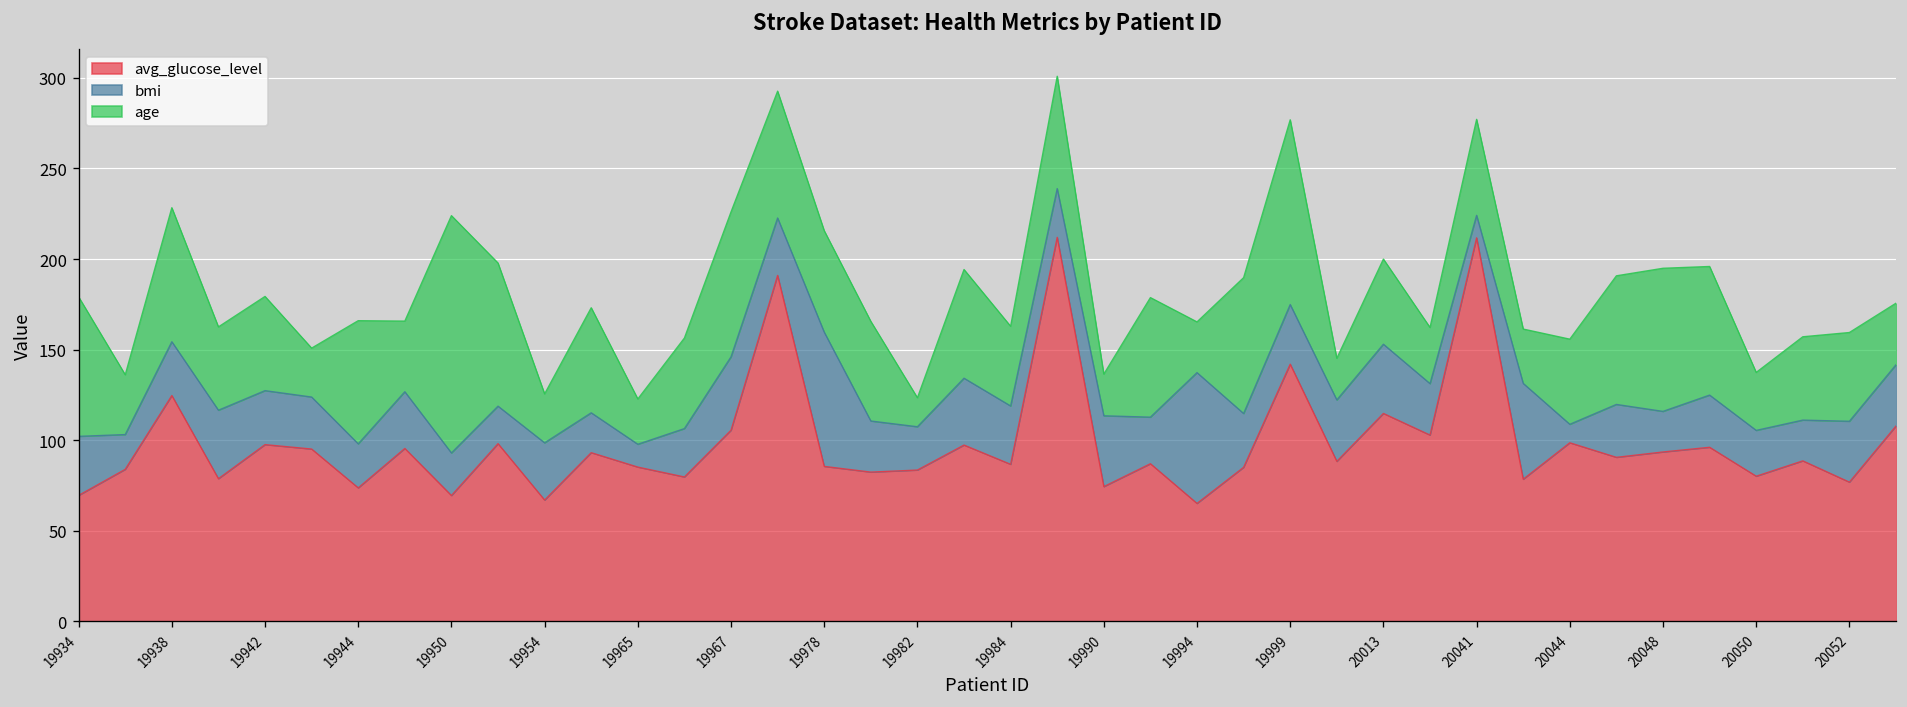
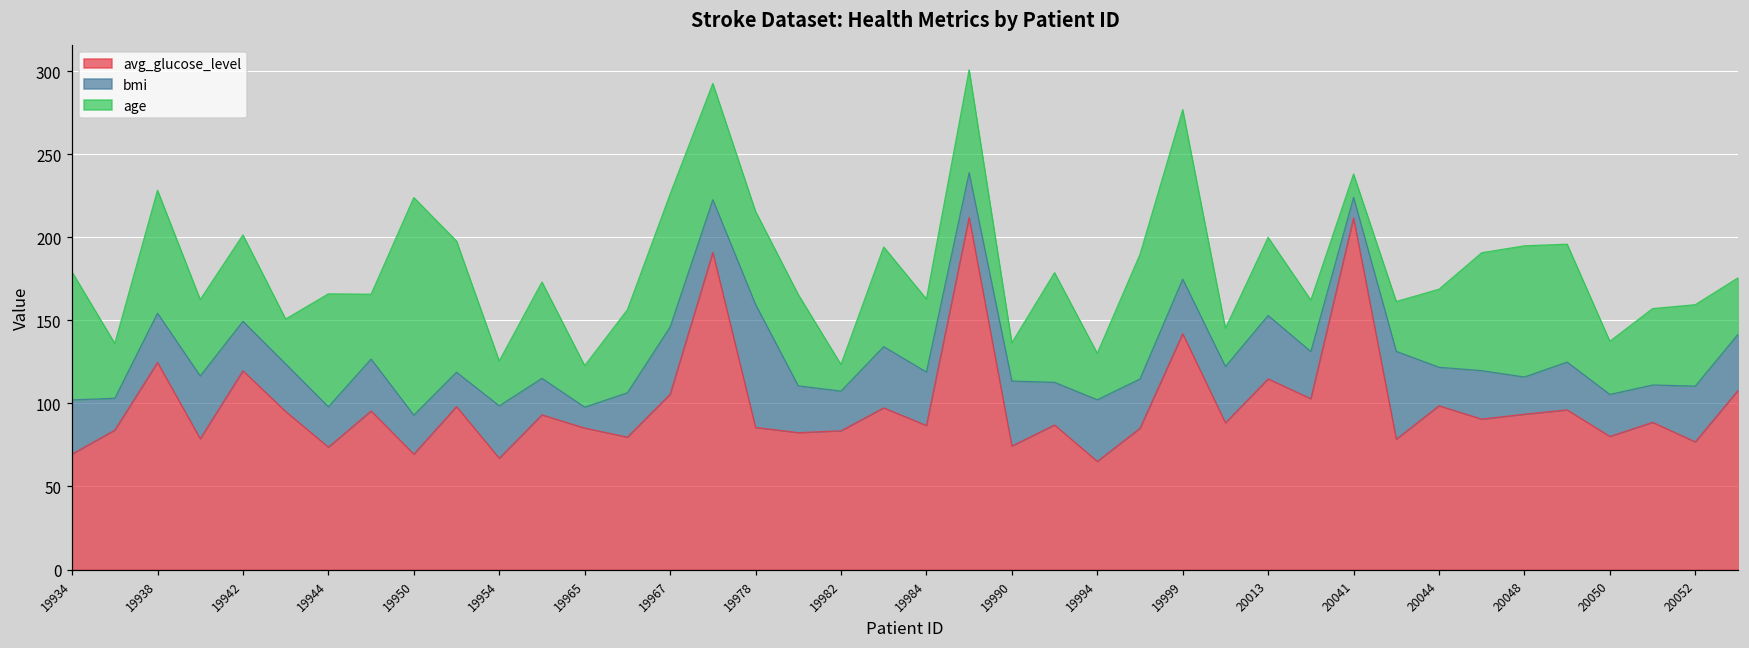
avg_glucose_level, 19942: 98 -> 120
bmi, 19994: 72 -> 37
age, 20041: 53 -> 14
bmi, 20044: 10 -> 23
